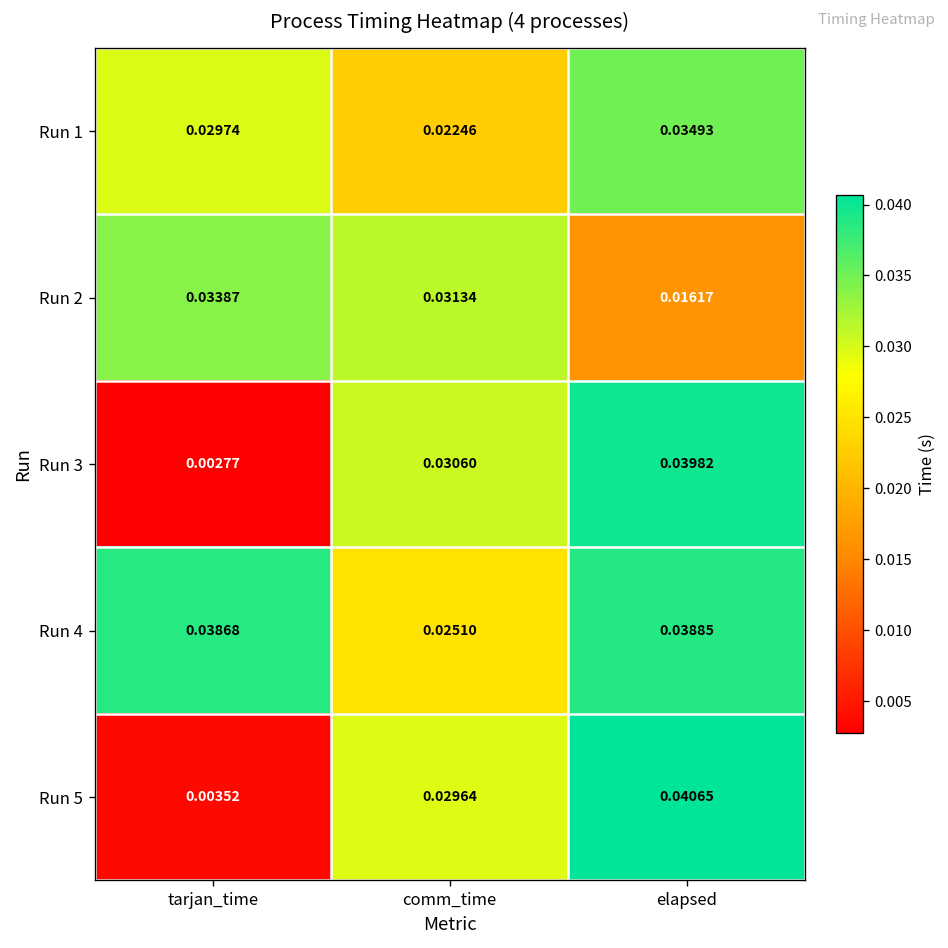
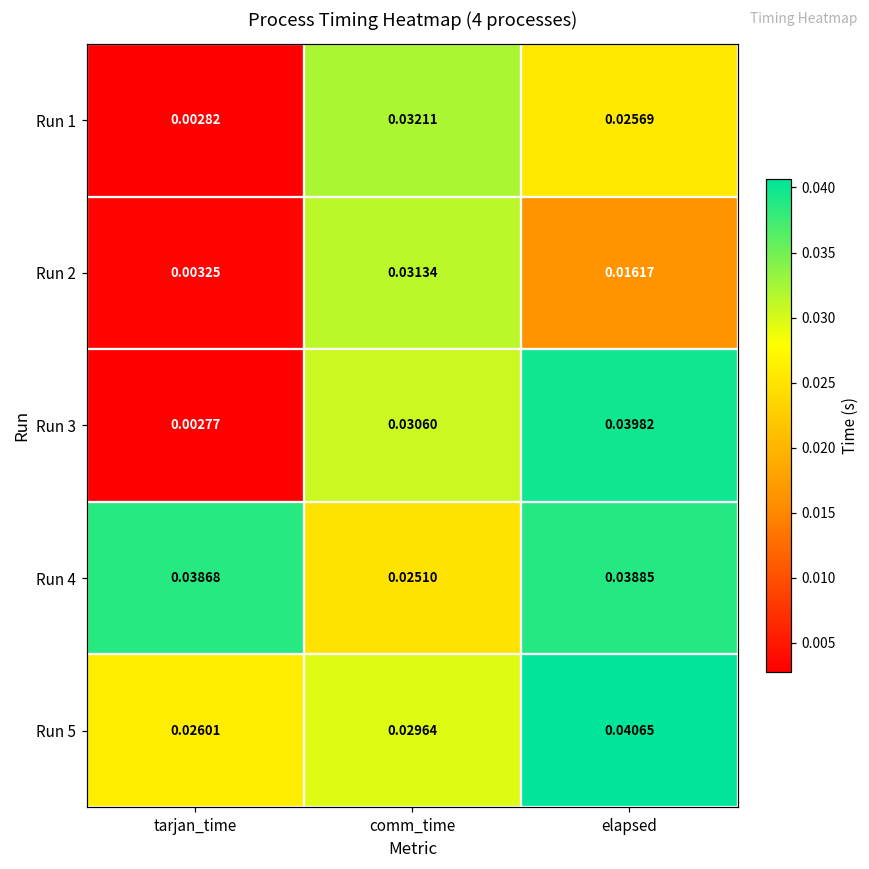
Run 1, tarjan_time: 0.02974 -> 0.00282
Run 1, comm_time: 0.02246 -> 0.03211
Run 1, elapsed: 0.03493 -> 0.02569
Run 2, tarjan_time: 0.03387 -> 0.00325
Run 5, tarjan_time: 0.00352 -> 0.02601
